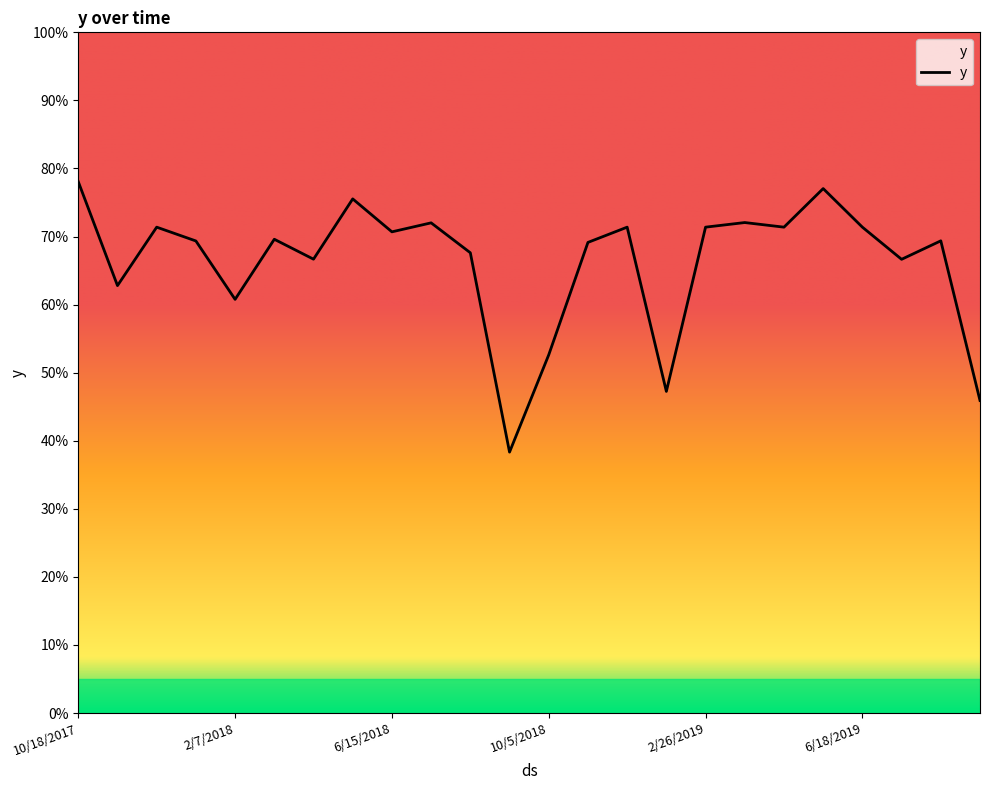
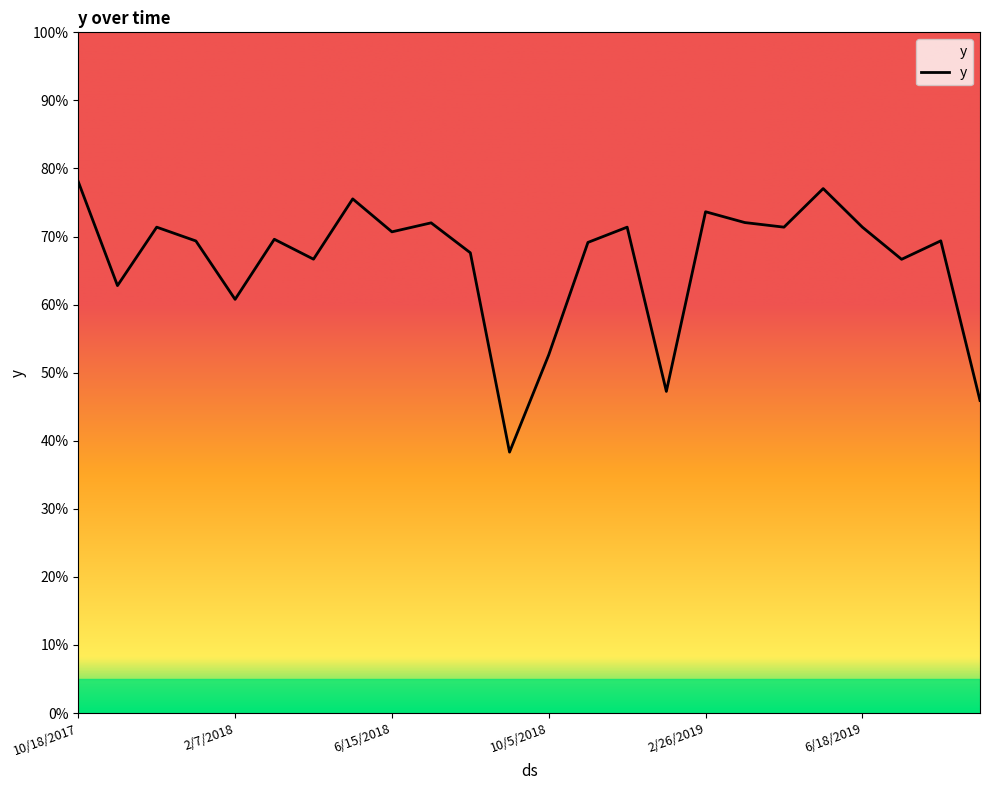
2/26/2019: 71% -> 74%
